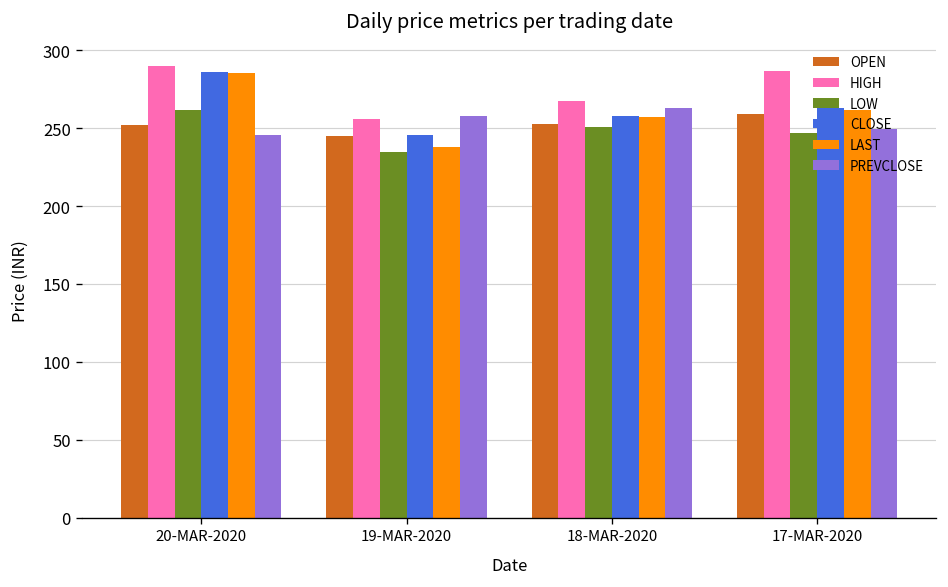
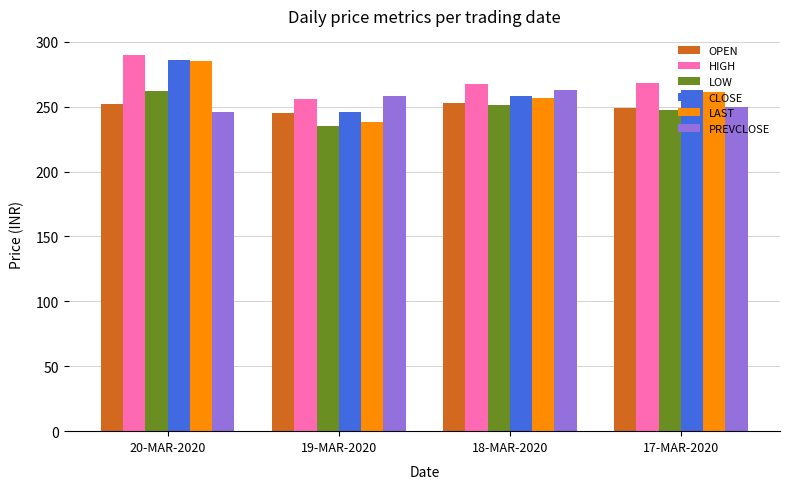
OPEN, 17-MAR-2020: 259 -> 249
HIGH, 17-MAR-2020: 287 -> 268
